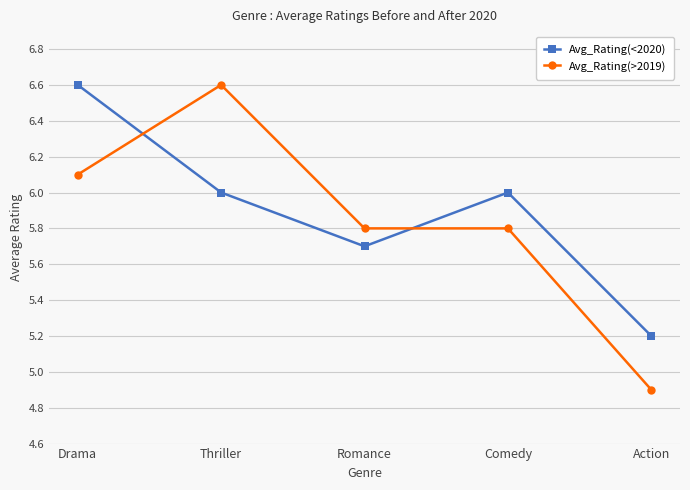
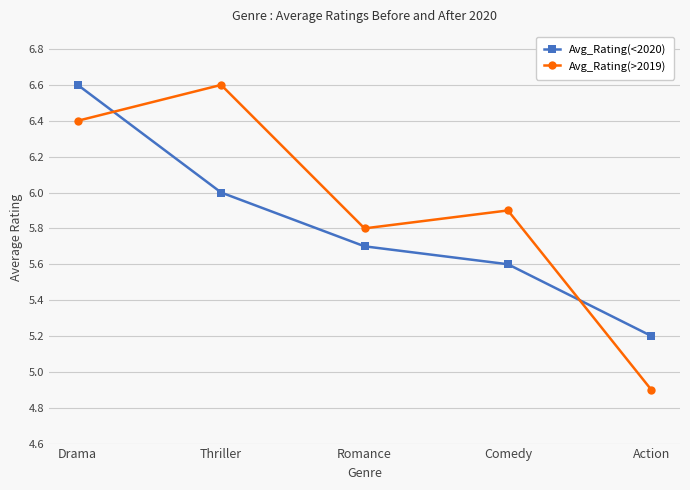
Avg_Rating(>2019), Drama: 6.1 -> 6.4
Avg_Rating(<2020), Comedy: 6.0 -> 5.6
Avg_Rating(>2019), Comedy: 5.8 -> 5.9
